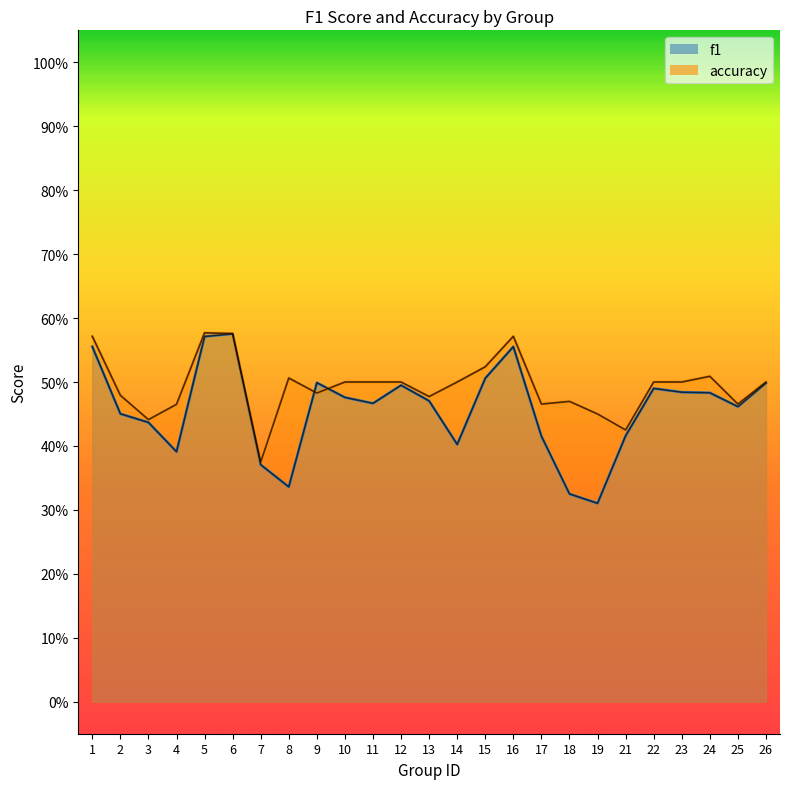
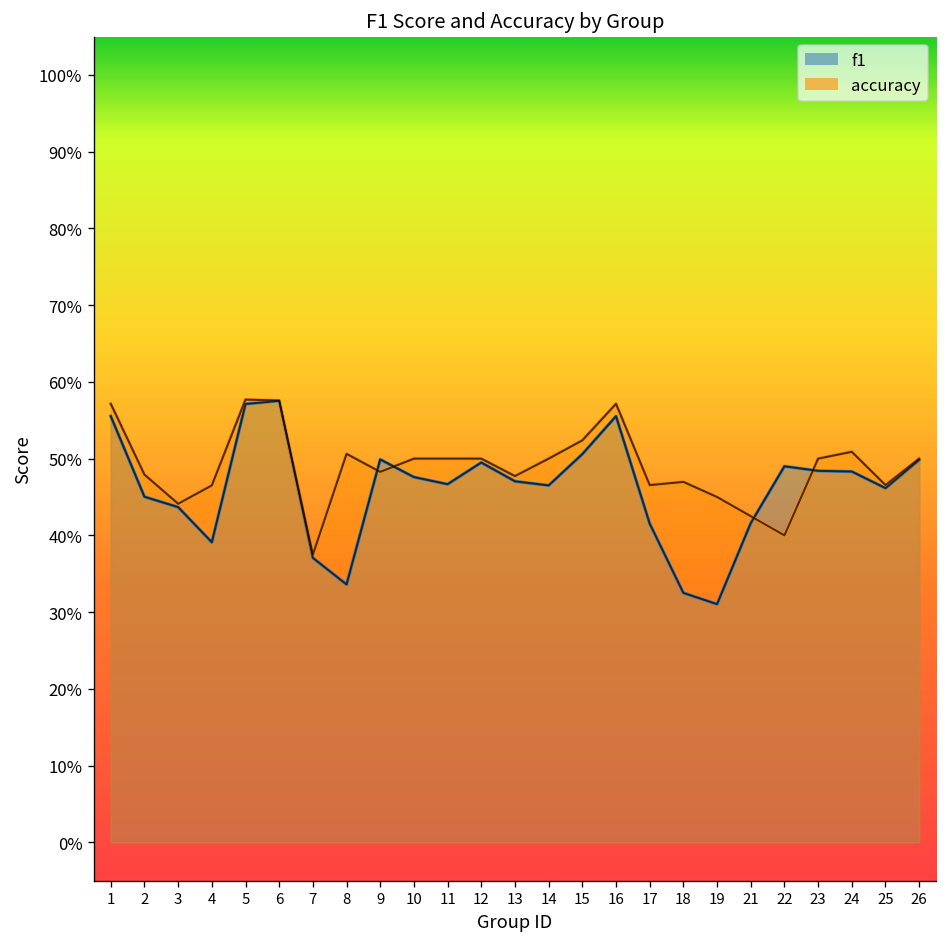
f1, 14: 40% -> 47%
accuracy, 22: 50% -> 40%
